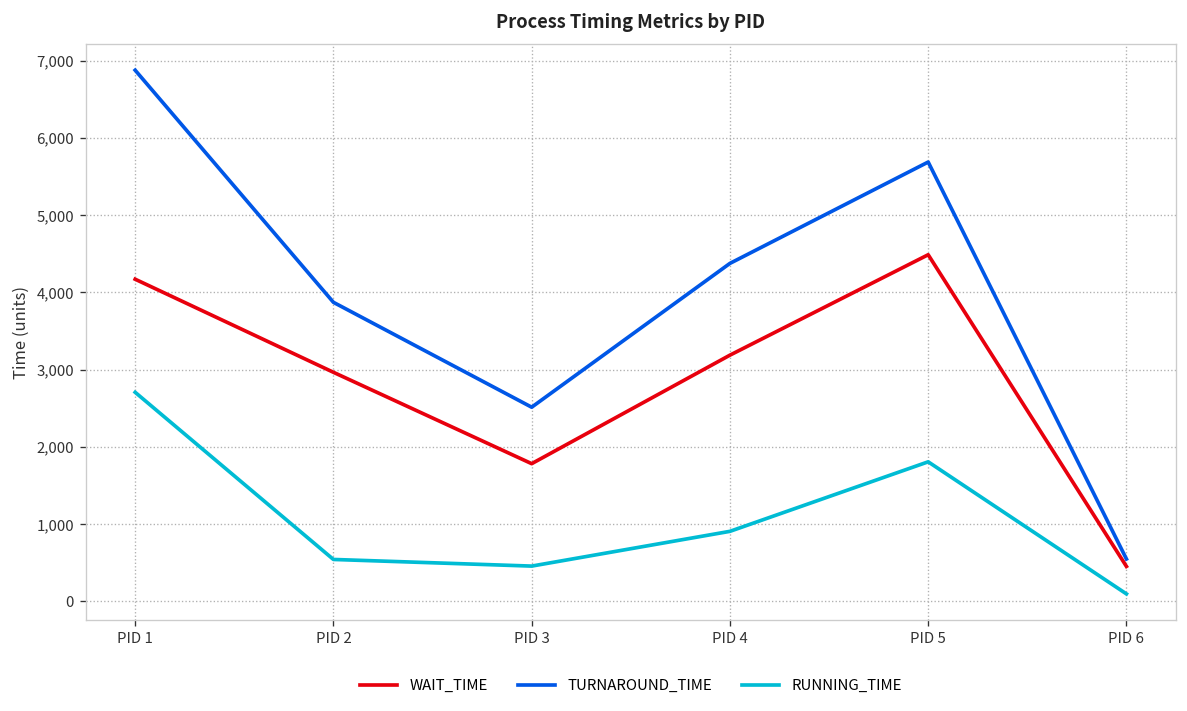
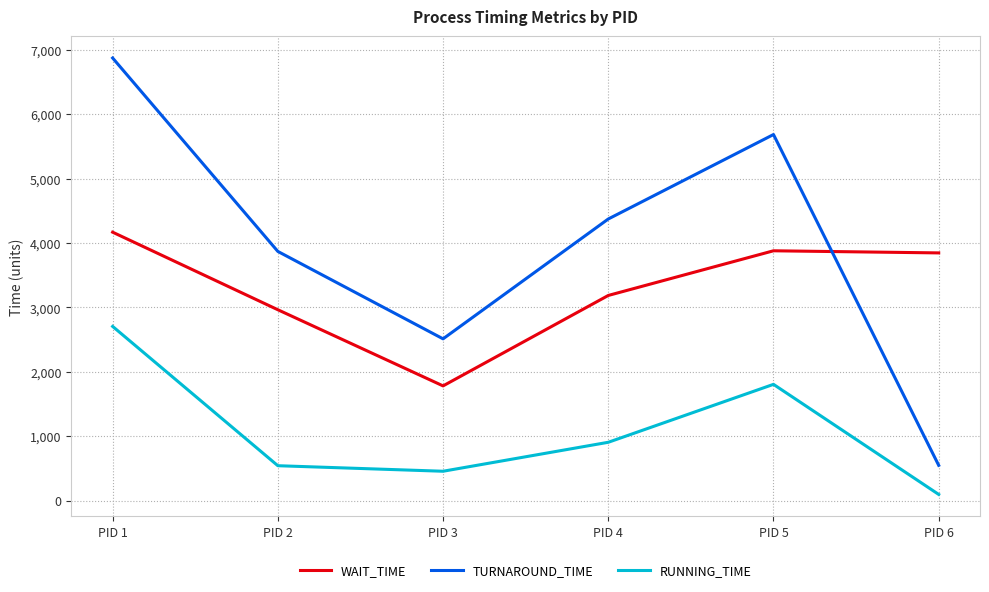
WAIT_TIME, PID 5: 4,500 -> 3,900
WAIT_TIME, PID 6: 500 -> 3,800
